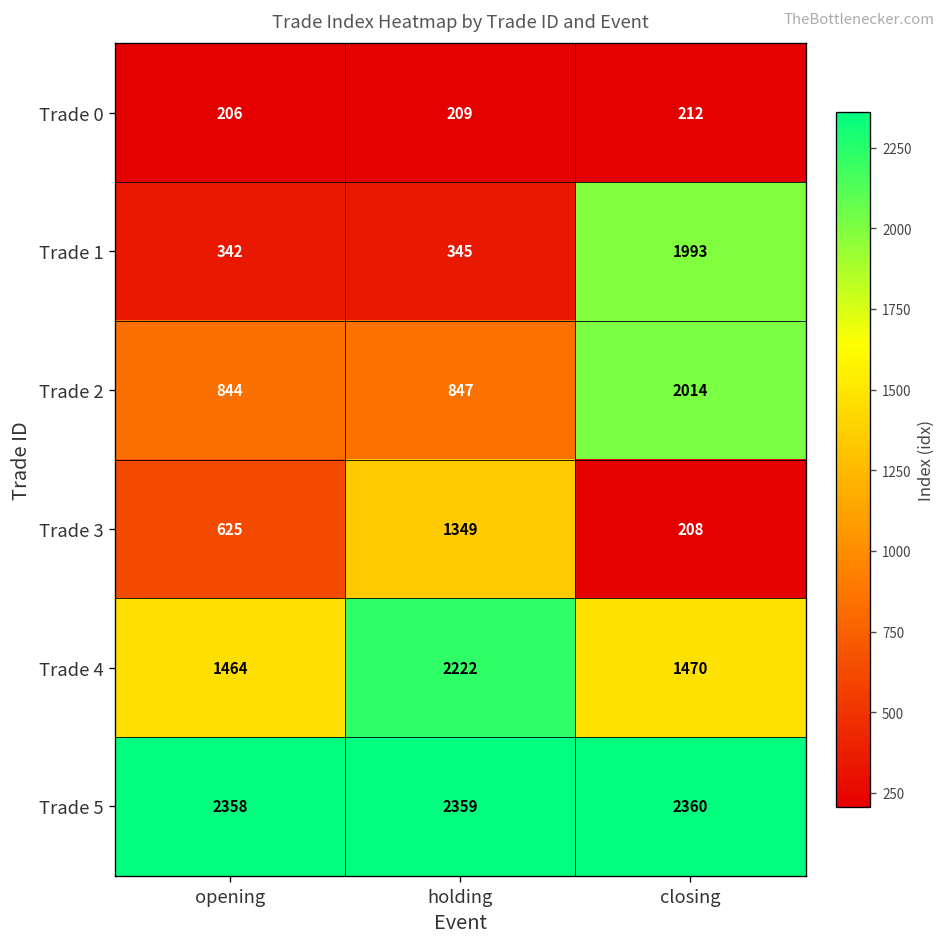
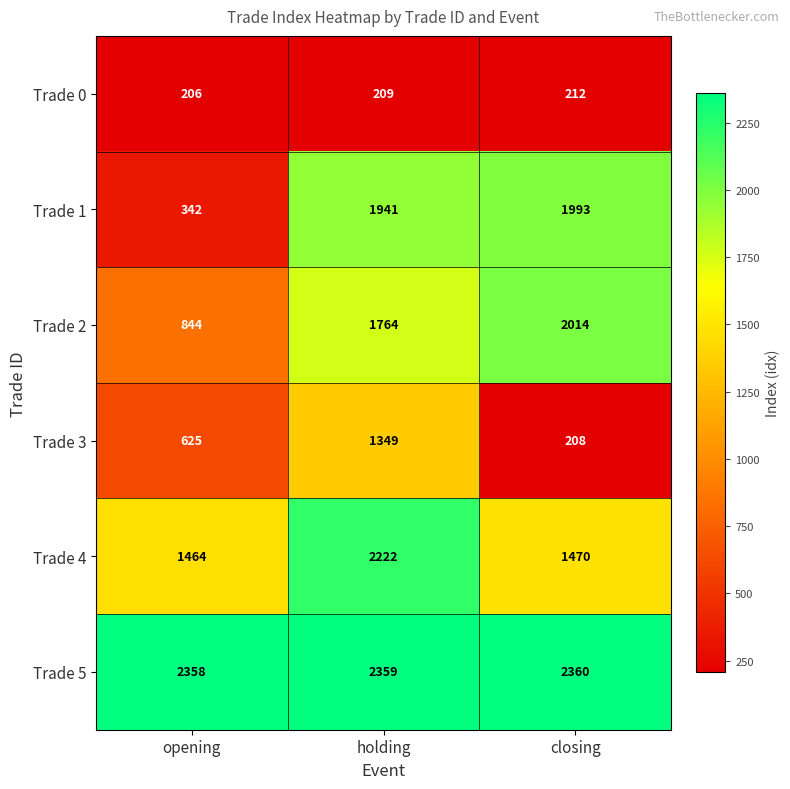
Trade 1, holding: 345 -> 1941
Trade 2, holding: 847 -> 1764
